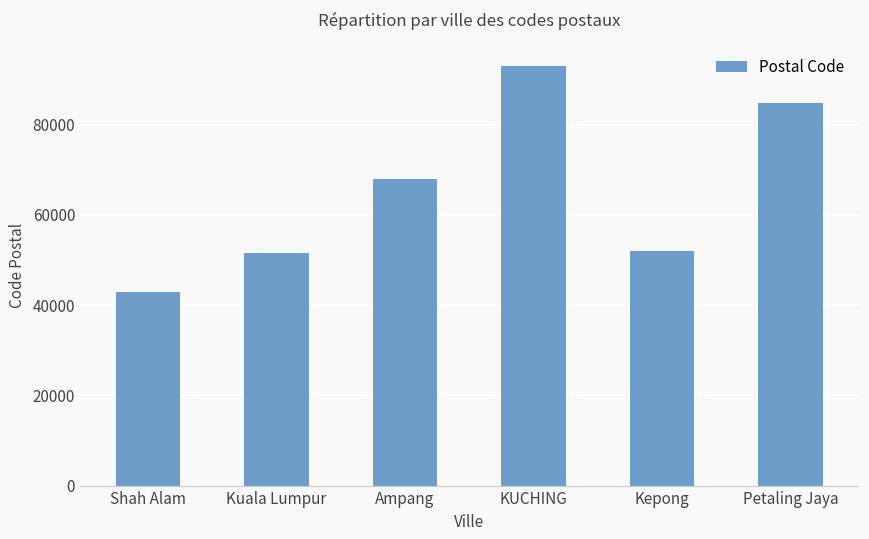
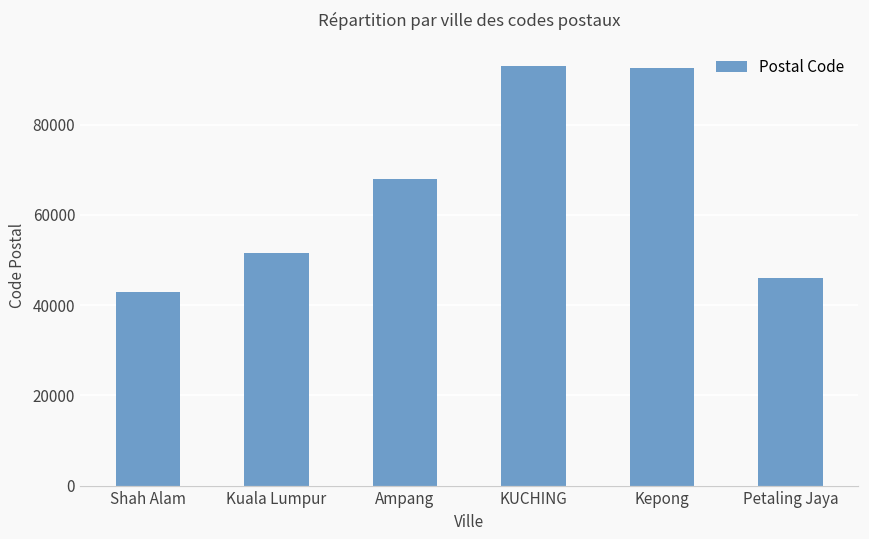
Kepong: 52000 -> 92000
Petaling Jaya: 85000 -> 46000
